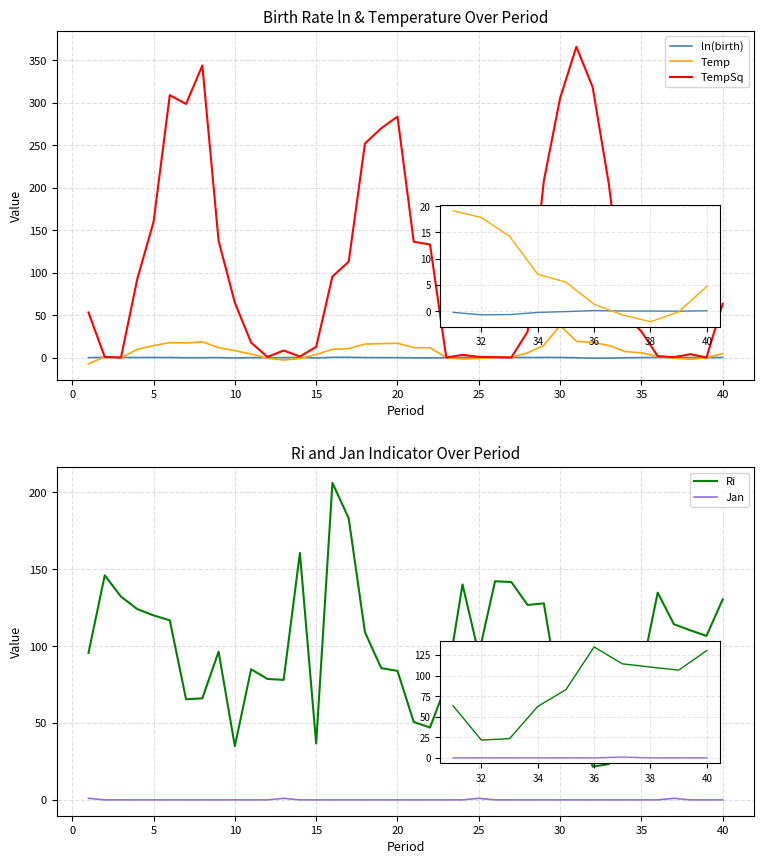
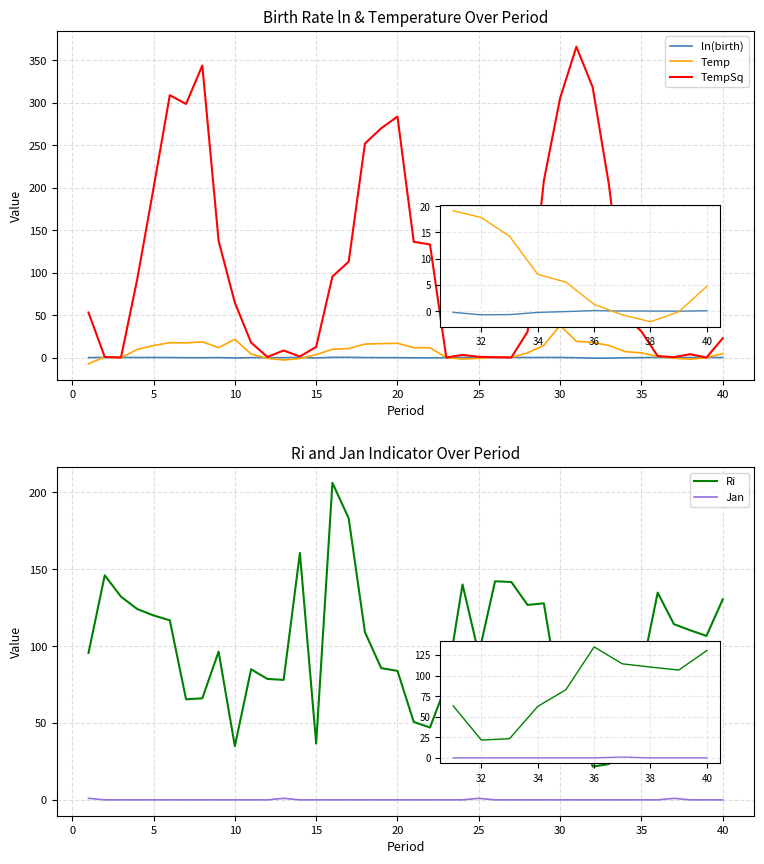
Birth Rate ln & Temperature Over Period, TempSq, 5: 160 -> 200
Birth Rate ln & Temperature Over Period, Temp, 10: 10 -> 20
Birth Rate ln & Temperature Over Period, TempSq, 40: 60 -> 20
